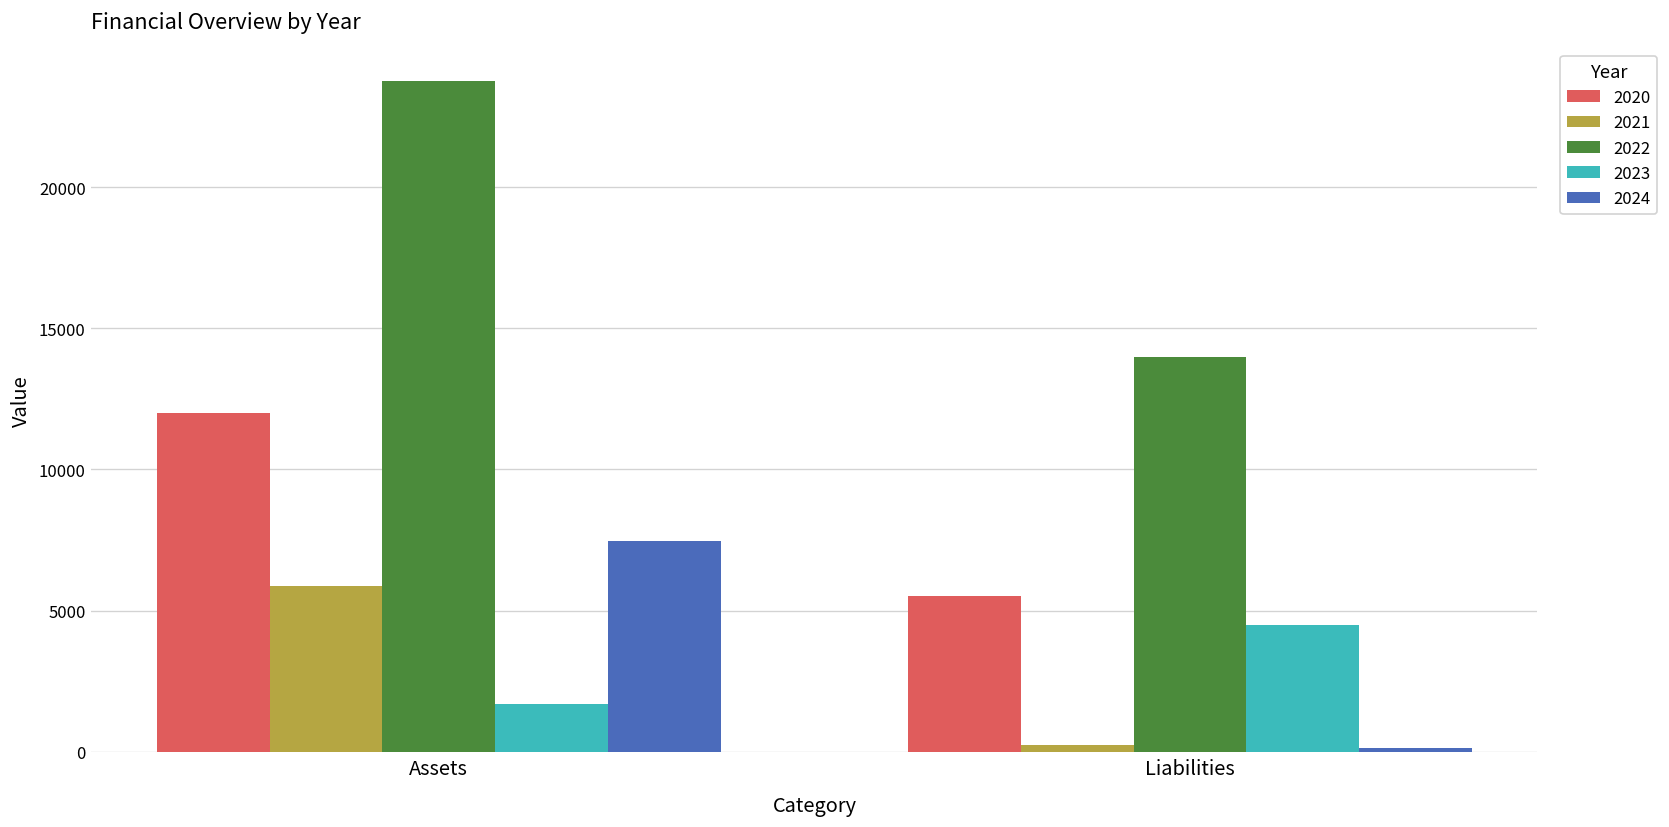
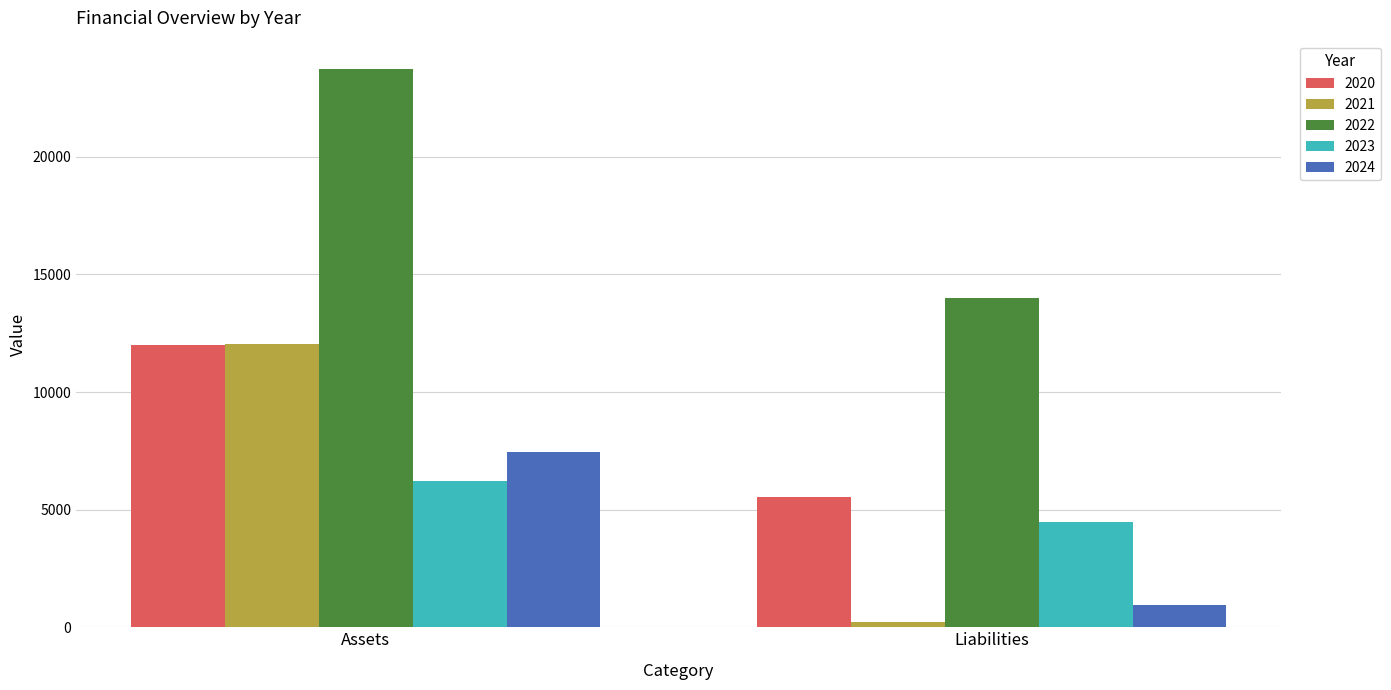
2021, Assets: 5900 -> 12000
2023, Assets: 1700 -> 6200
2024, Liabilities: 100 -> 900
